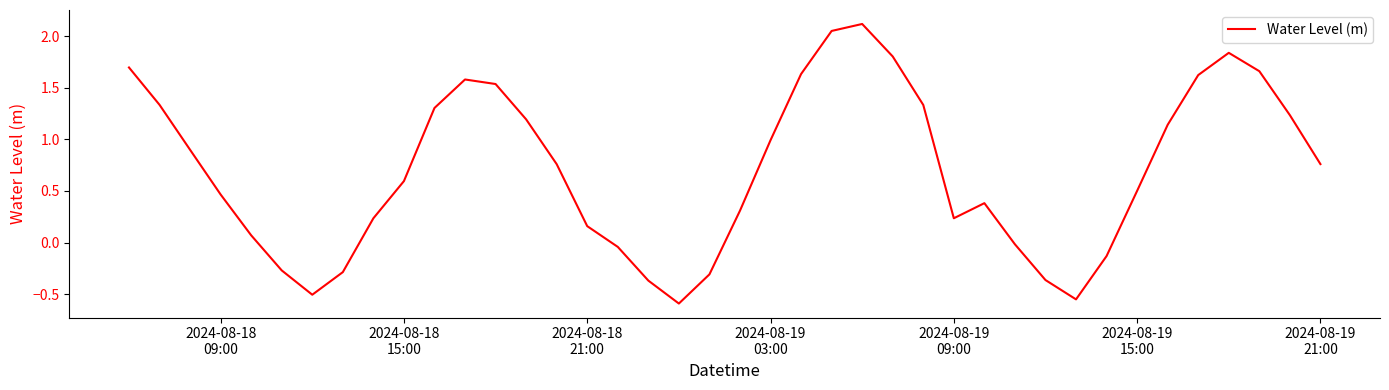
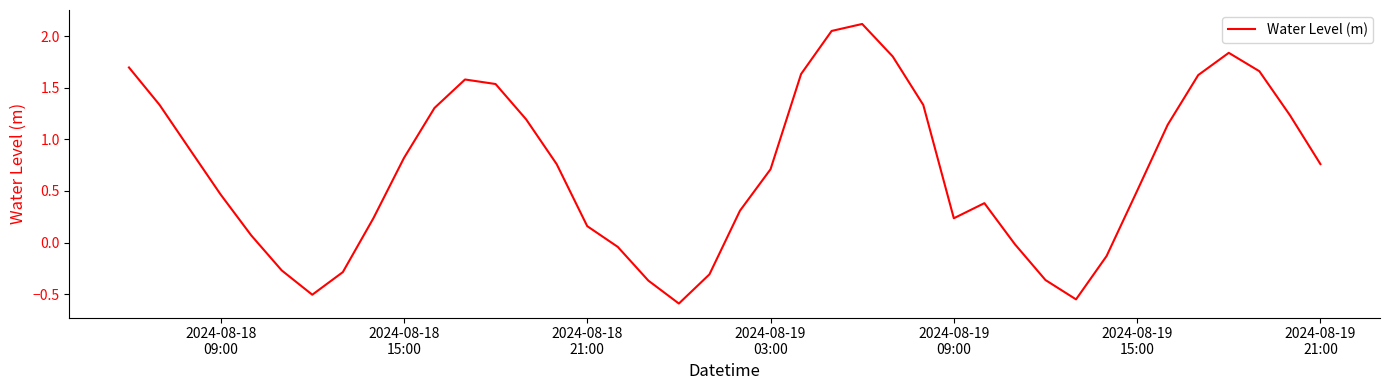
2024-08-18 15:00: 0.60 -> 0.82
2024-08-19 03:00: 0.99 -> 0.71
